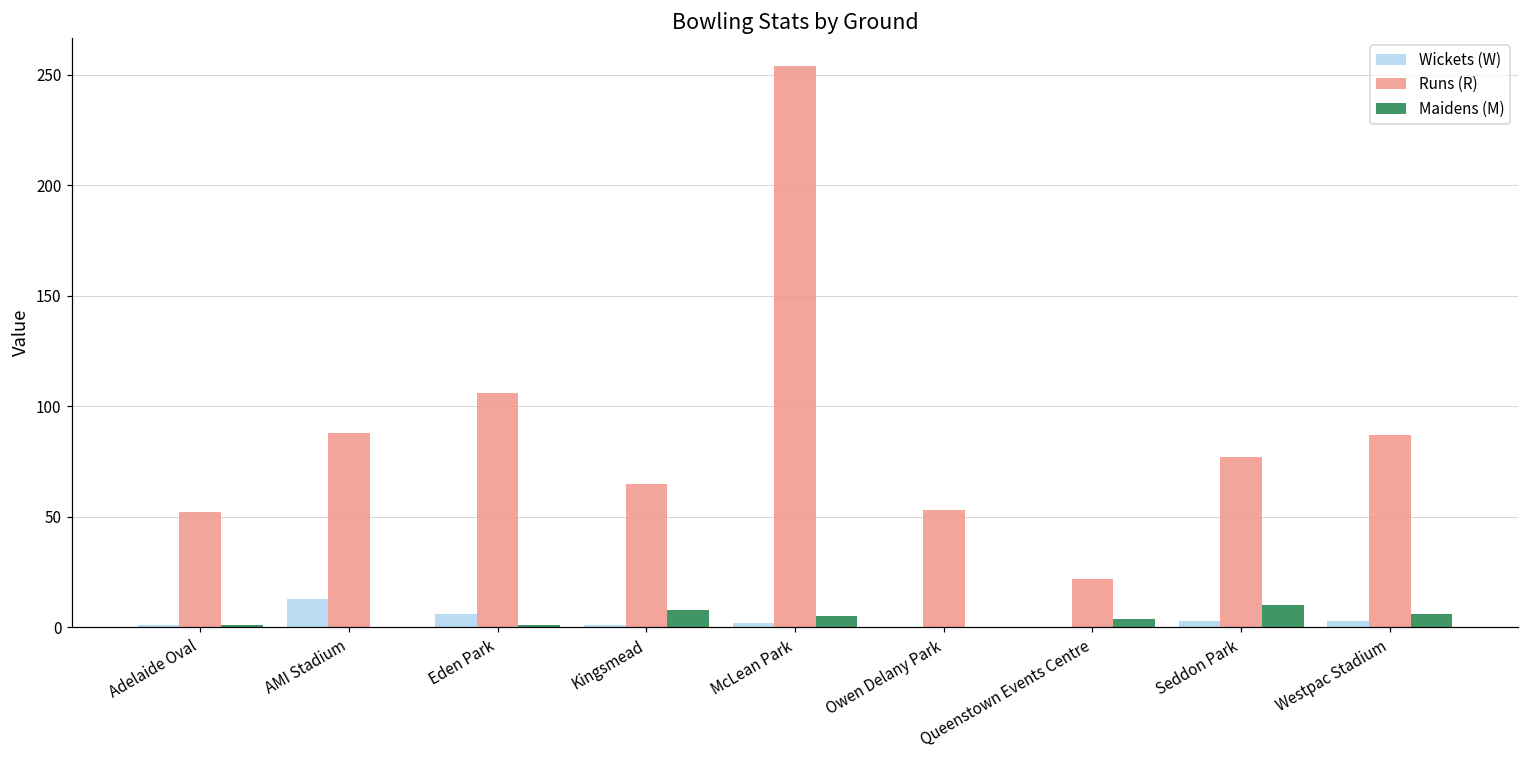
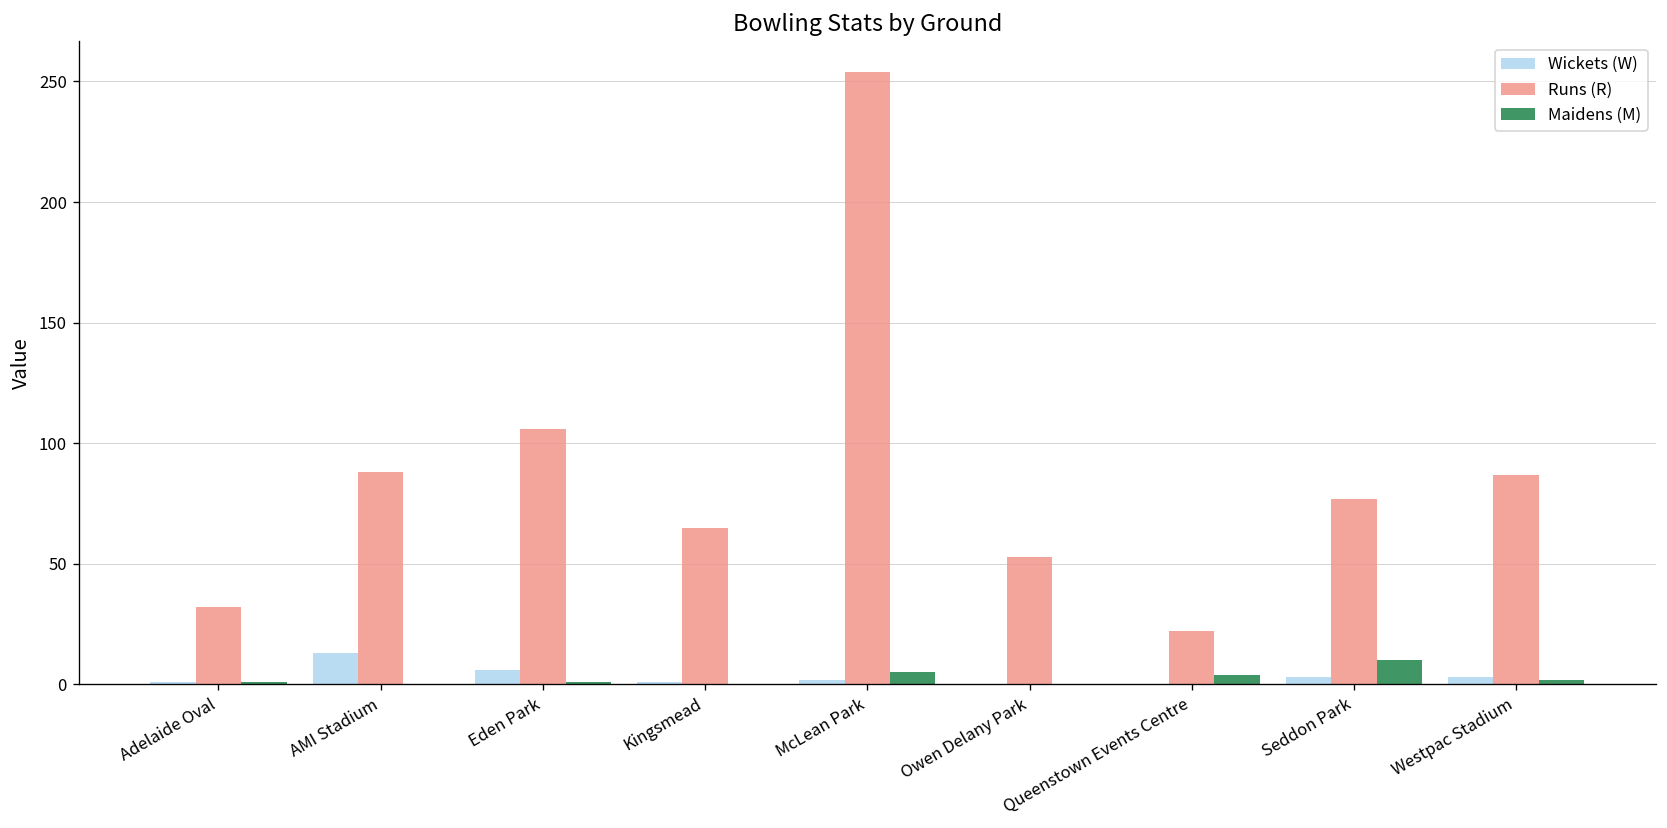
Runs (R), Adelaide Oval: 52 -> 32
Maidens (M), Kingsmead: 8 -> 0
Maidens (M), Westpac Stadium: 6 -> 2
